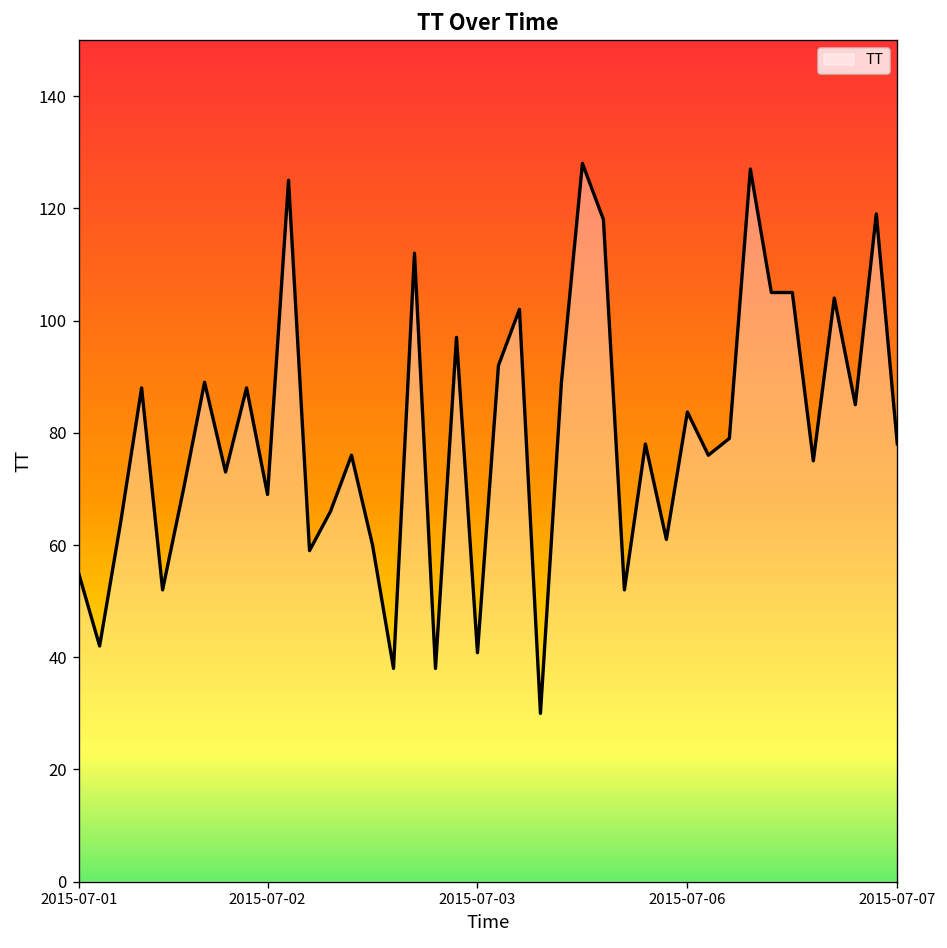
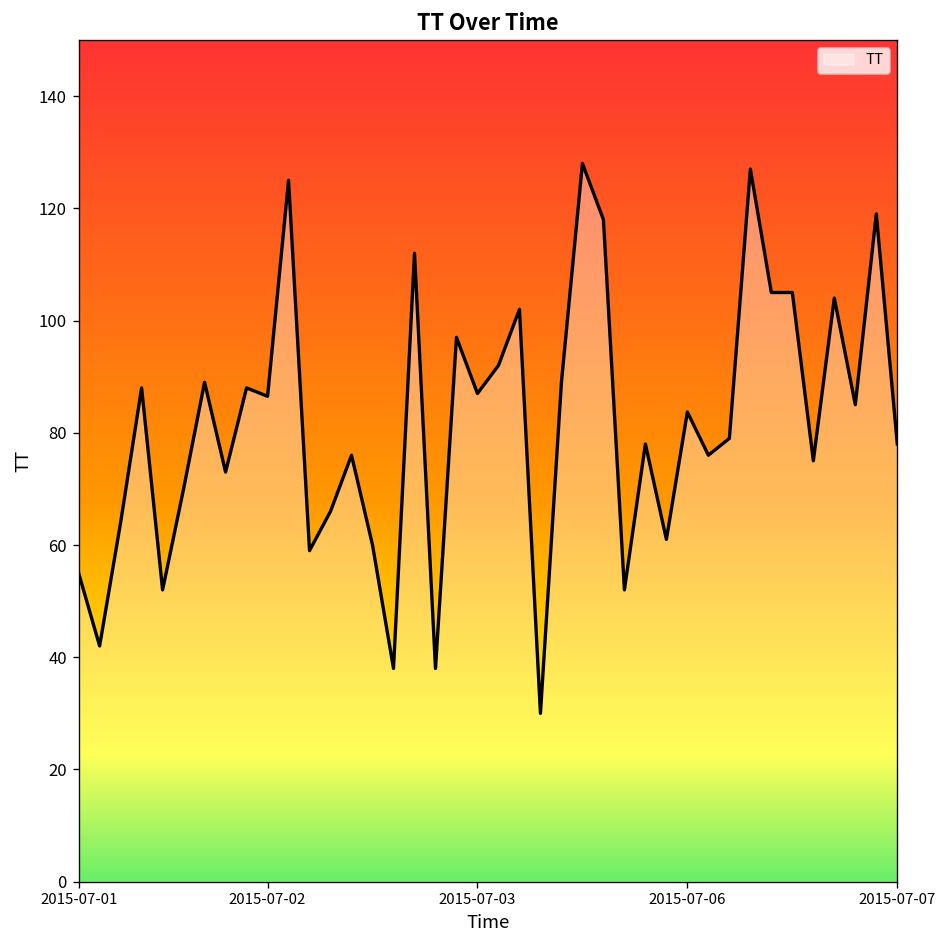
2015-07-02: 69 -> 87
2015-07-03: 41 -> 87
